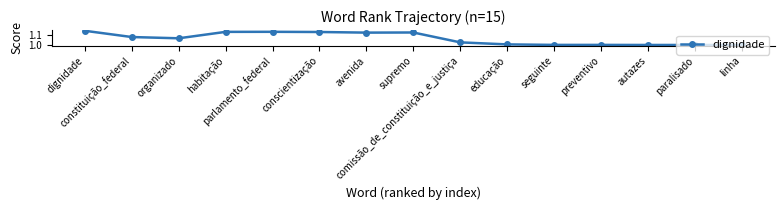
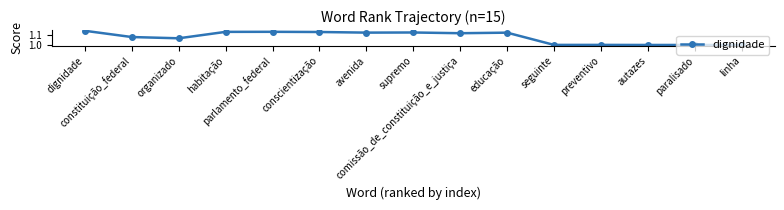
comissão_de_constituição_e_justiça: 1.0 -> 1.1
educação: 1.0 -> 1.1
